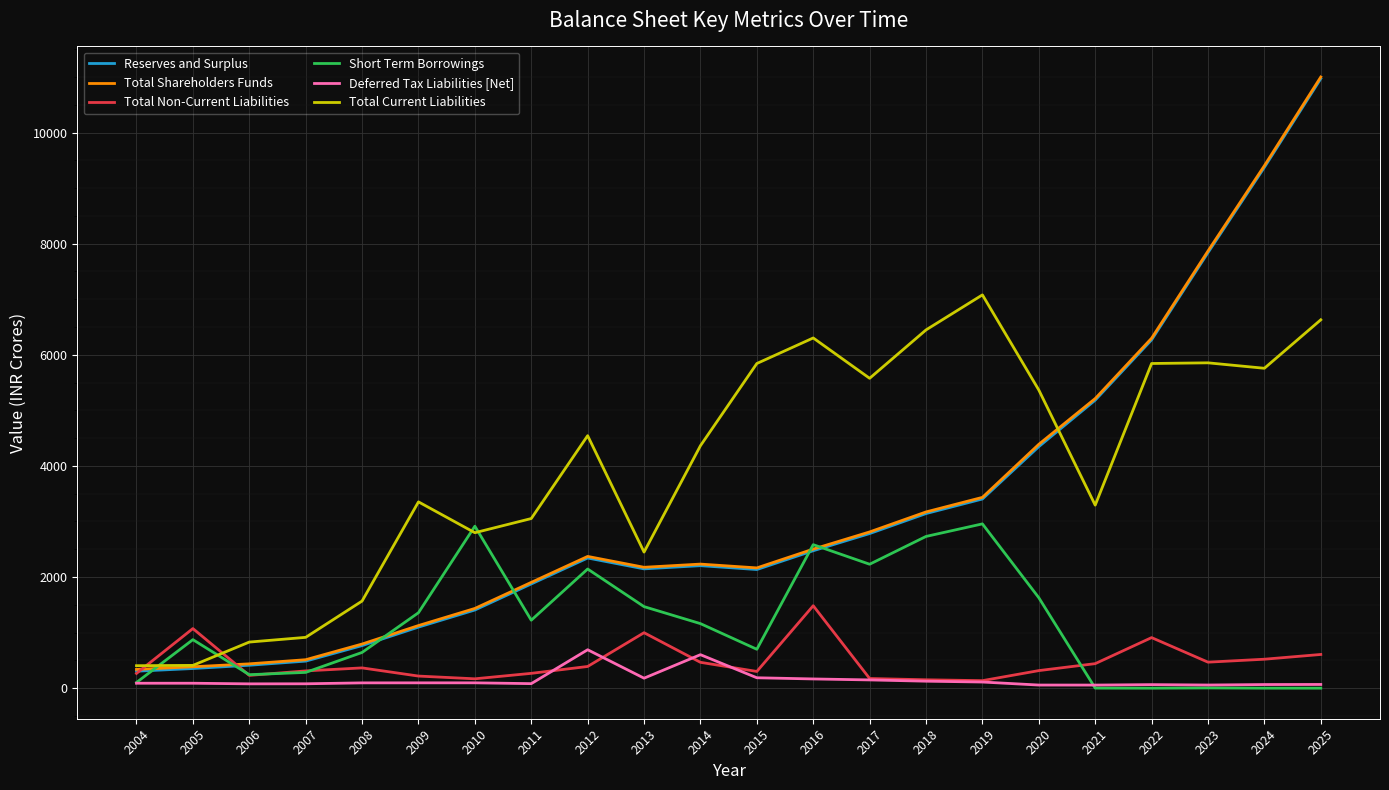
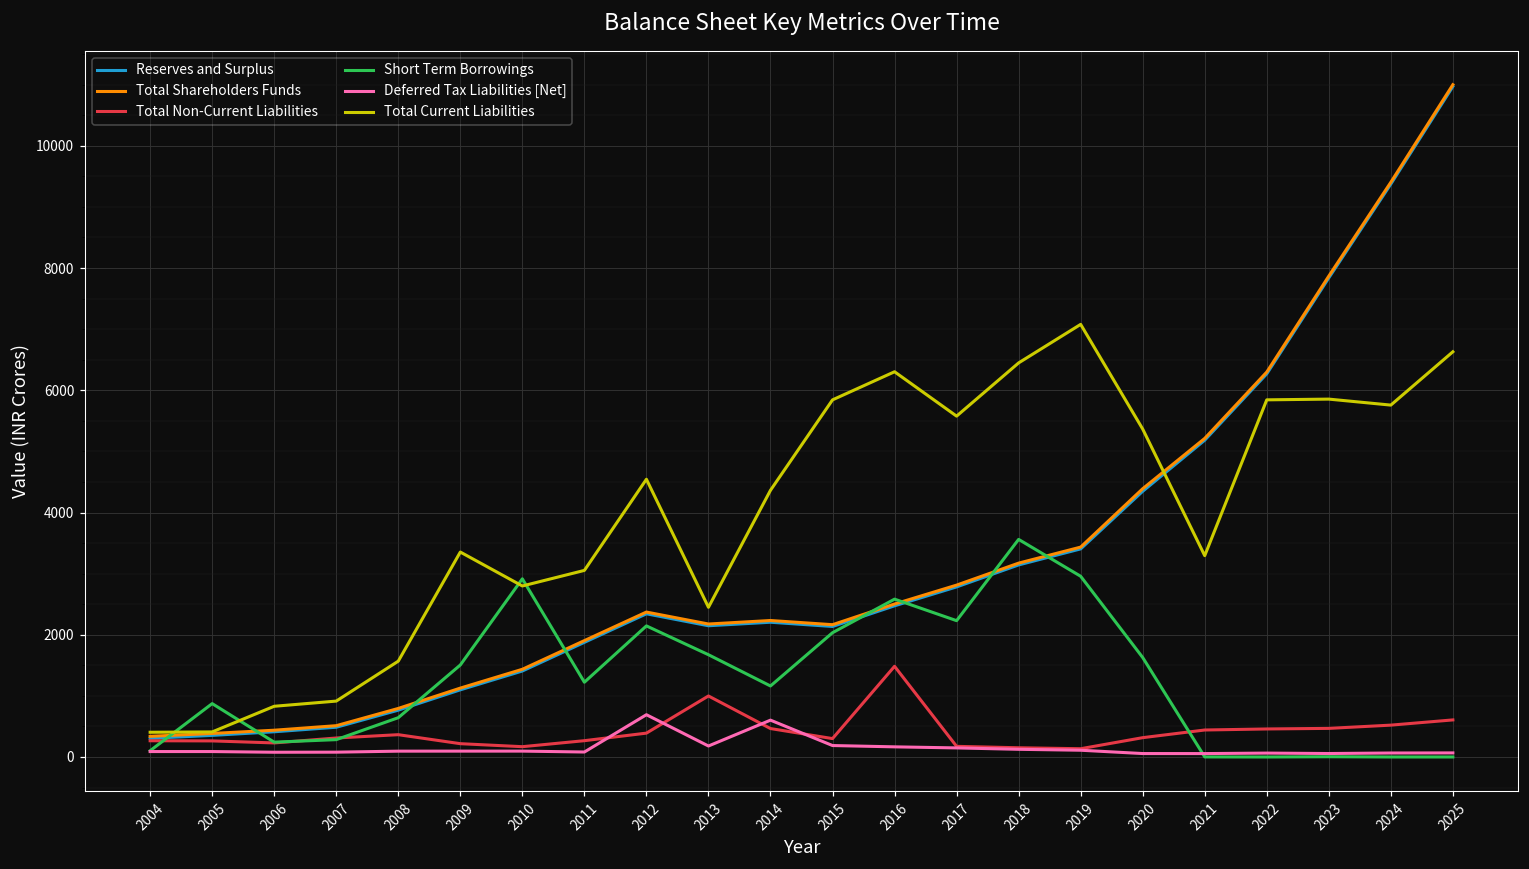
Total Non-Current Liabilities, 2005: 1100 -> 300
Short Term Borrowings, 2009: 1400 -> 1500
Short Term Borrowings, 2013: 1500 -> 1700
Short Term Borrowings, 2015: 700 -> 2000
Short Term Borrowings, 2018: 2700 -> 3600
Total Non-Current Liabilities, 2022: 900 -> 500
